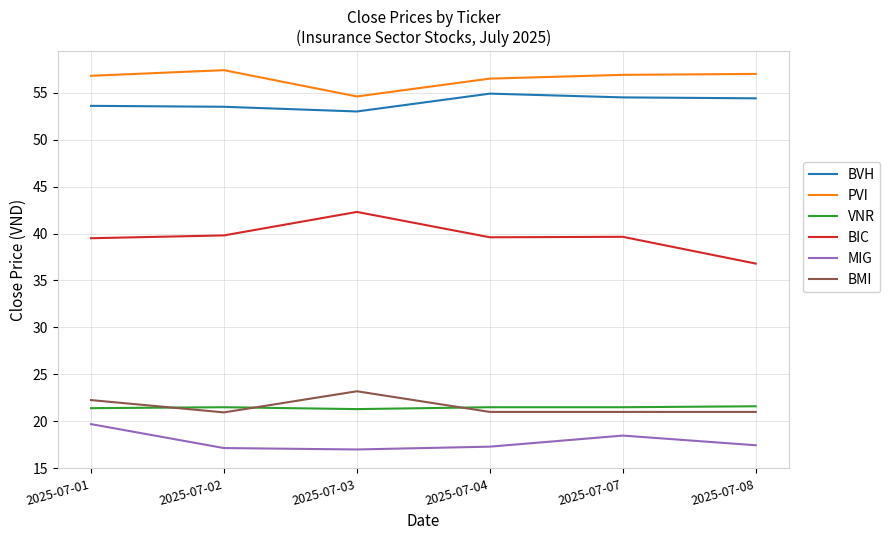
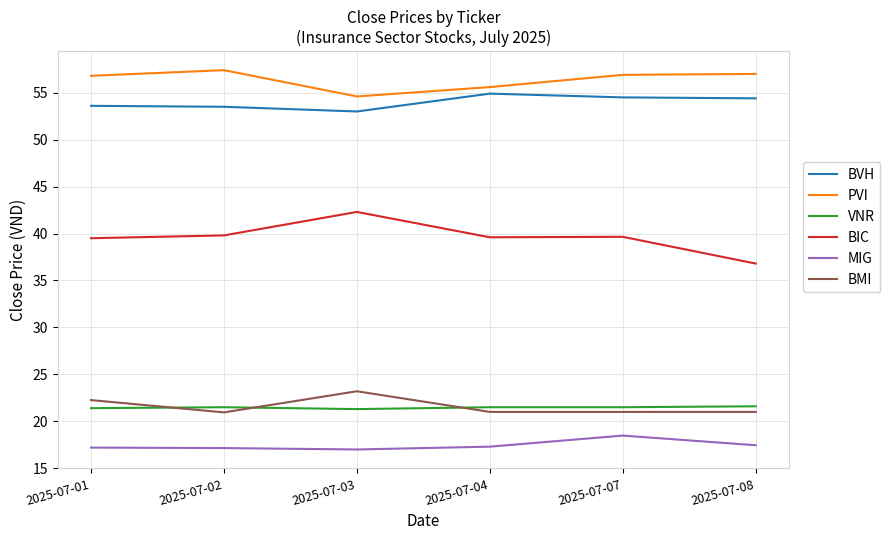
MIG, 2025-07-01: 20 -> 17
PVI, 2025-07-04: 57 -> 56
